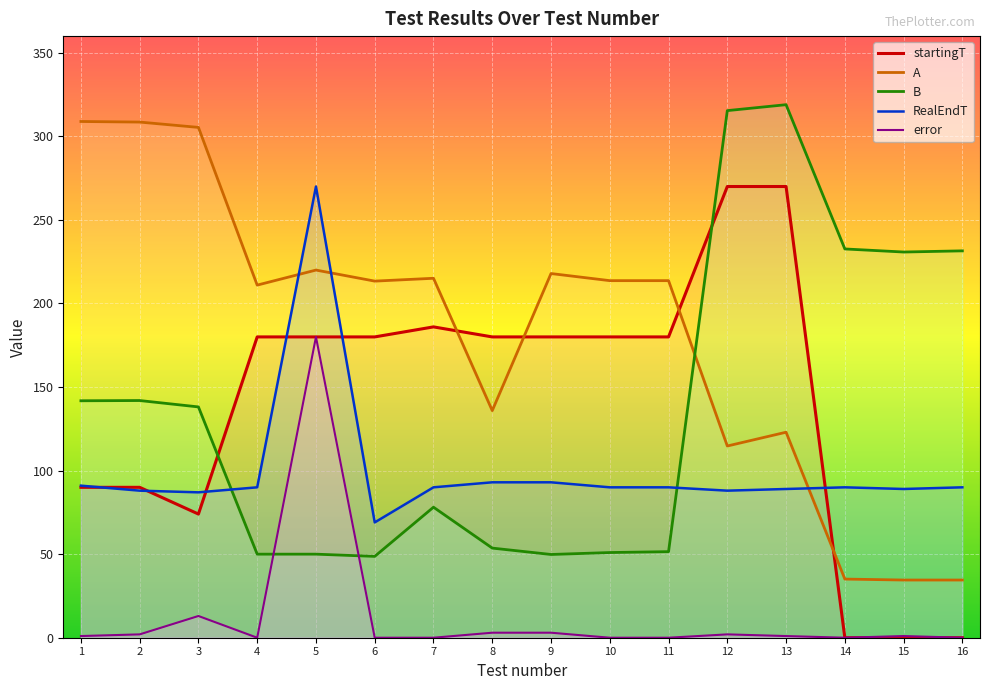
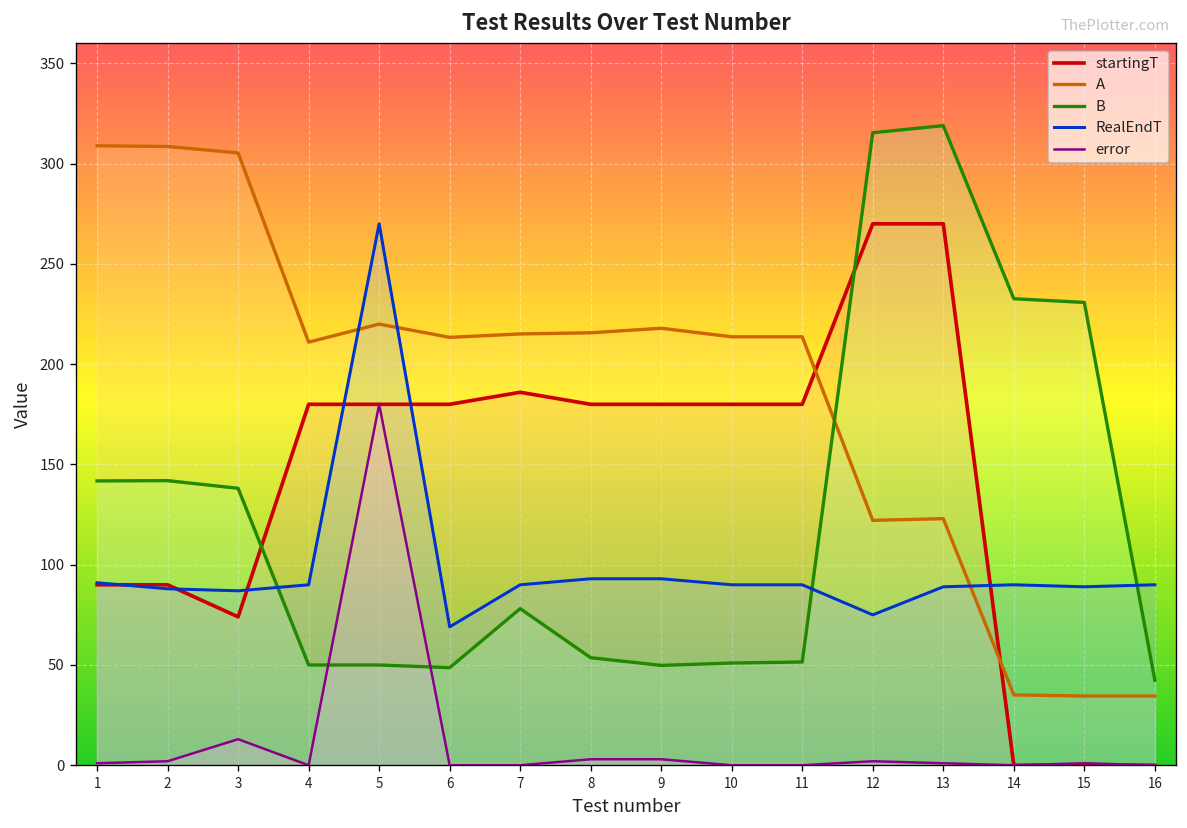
A, 8: 136 -> 216
A, 12: 115 -> 122
RealEndT, 12: 88 -> 75
B, 16: 232 -> 42
